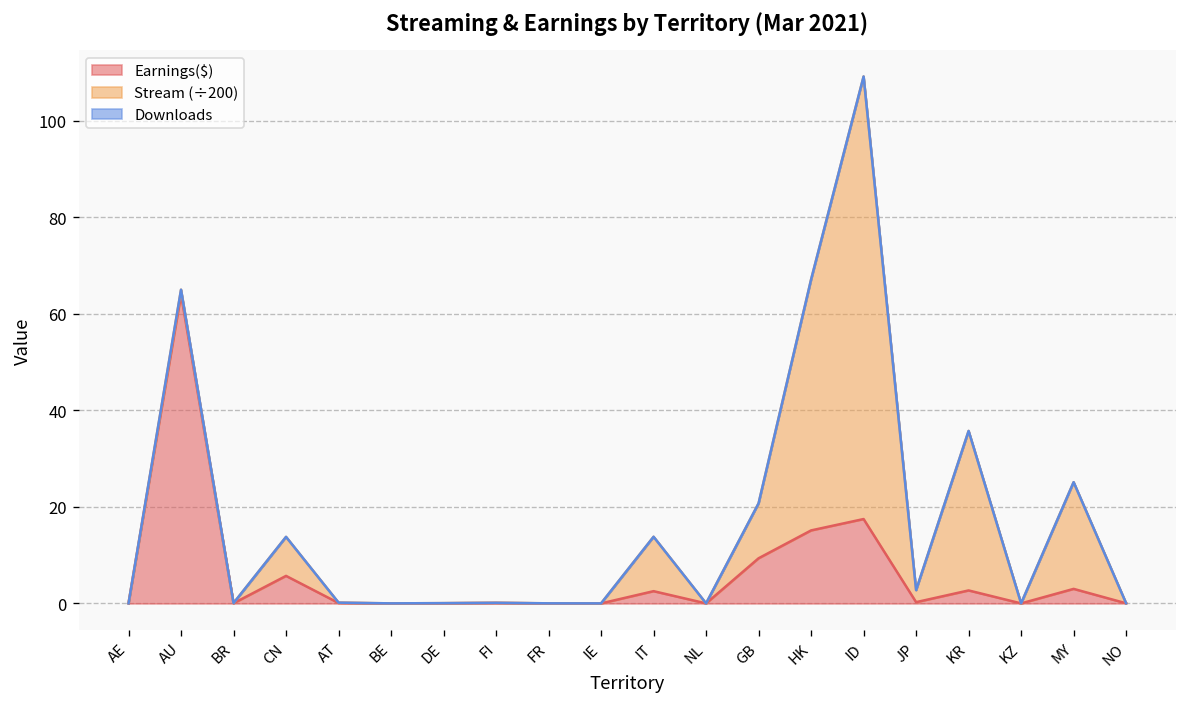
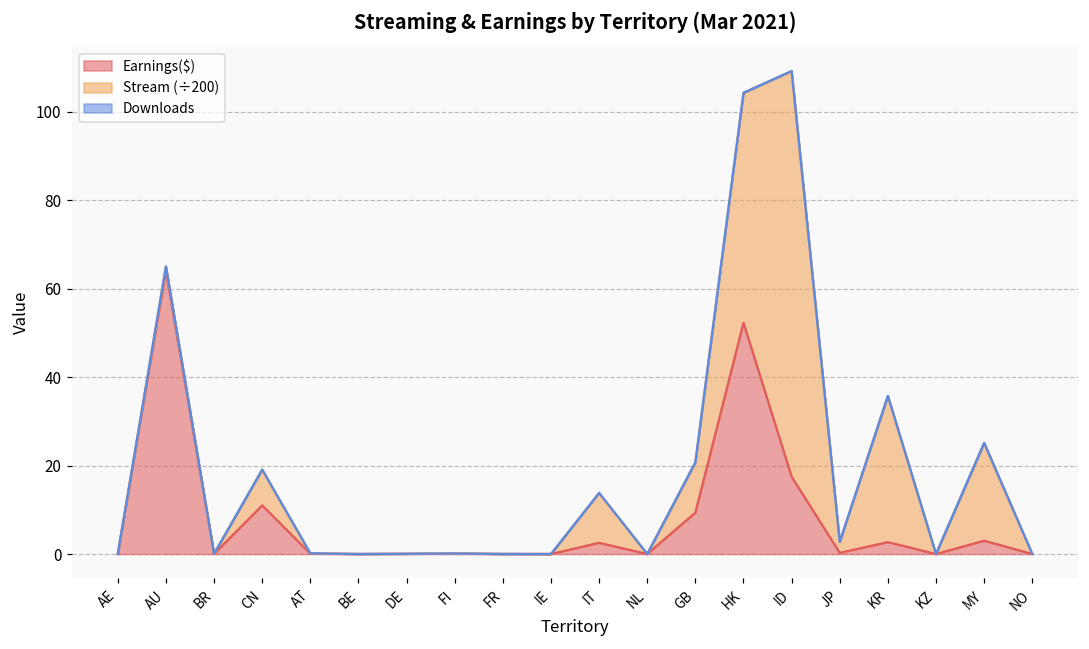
Earnings($), CN: 6 -> 11
Earnings($), HK: 15 -> 52
